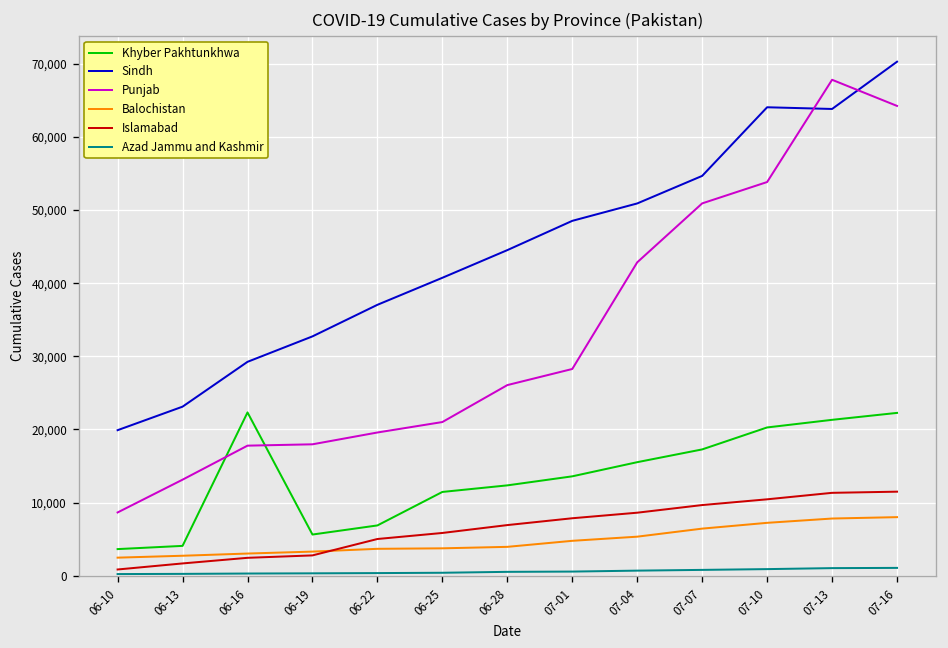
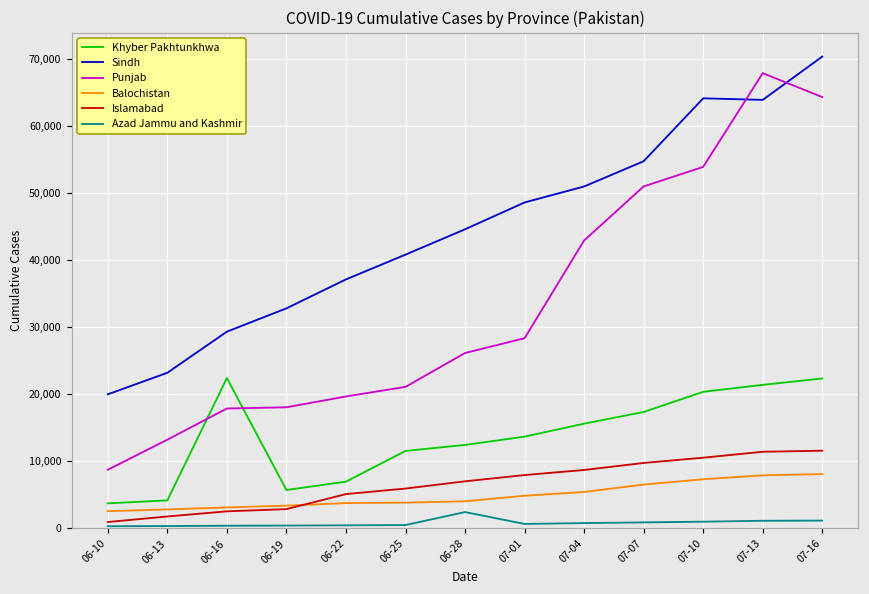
Azad Jammu and Kashmir, 06-28: 1,000 -> 2,000
